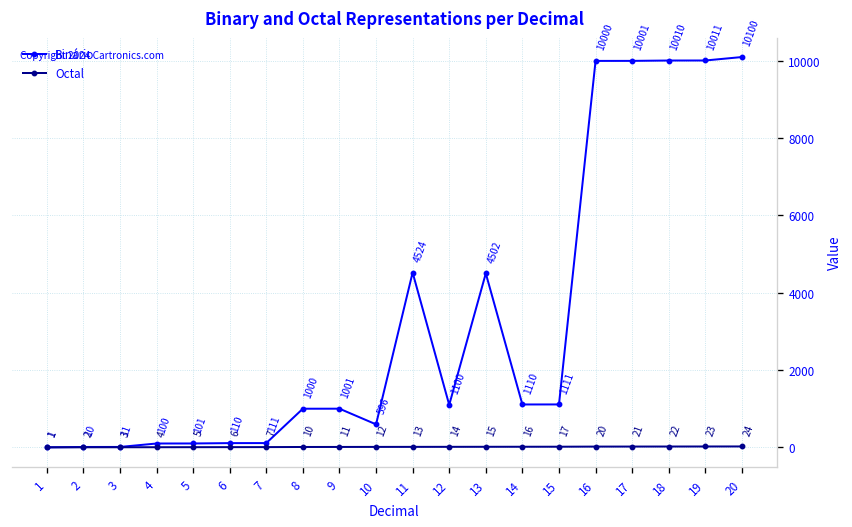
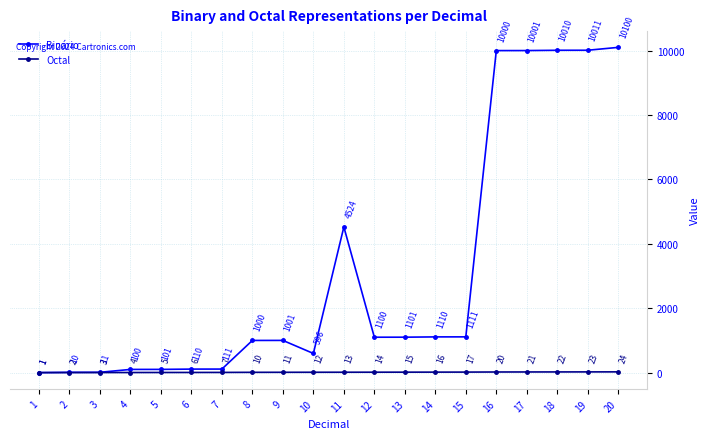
Binário, 13: 4502 -> 1101
